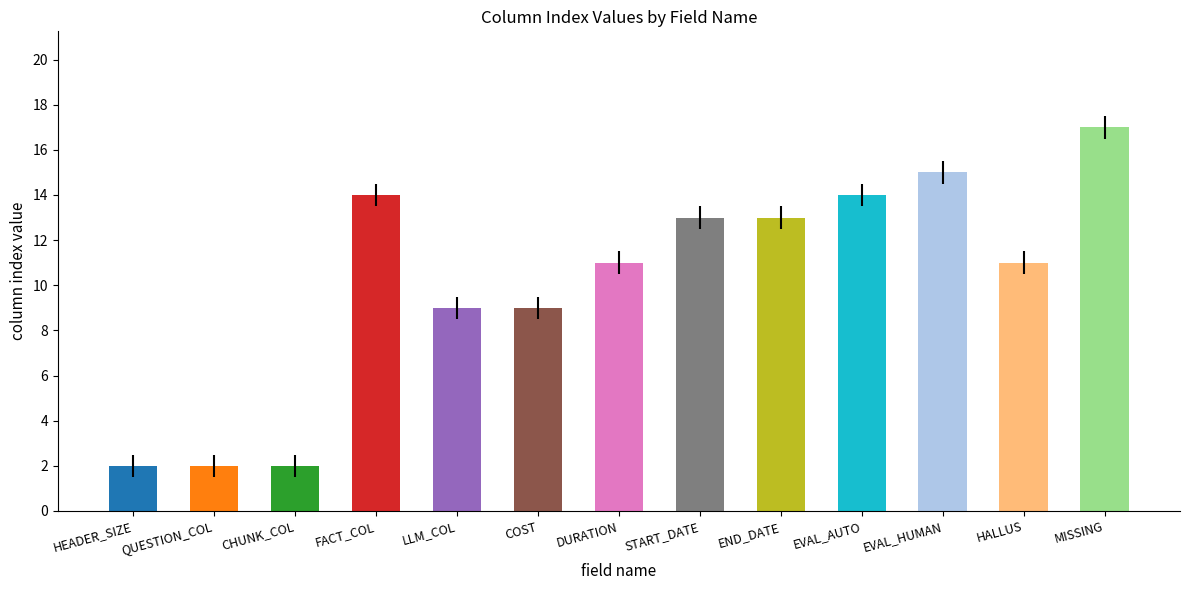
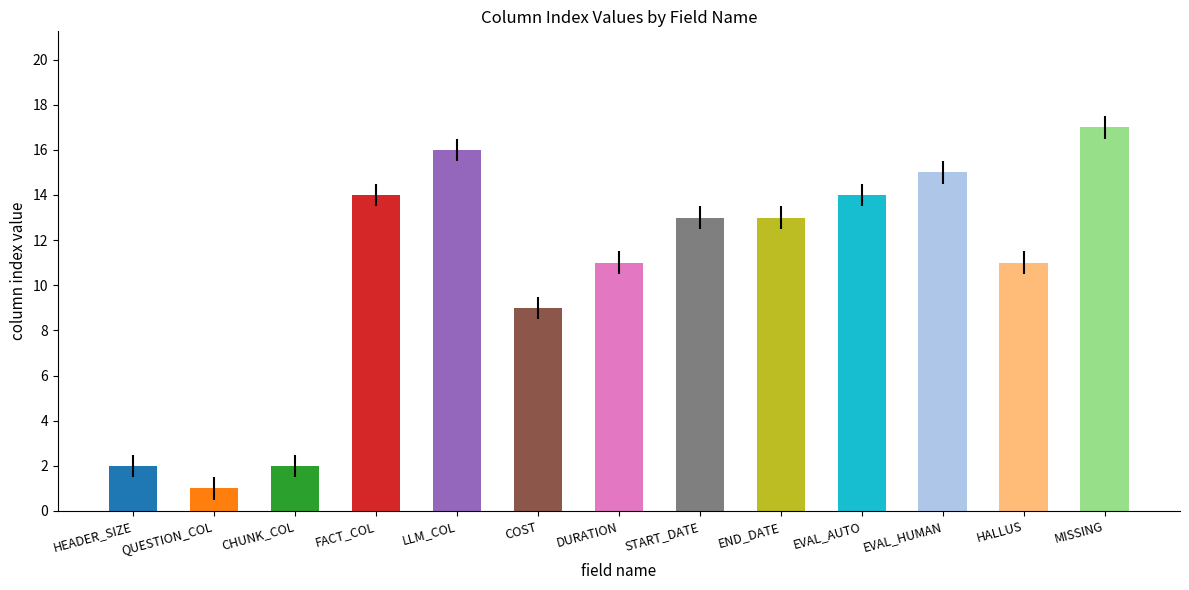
QUESTION_COL: 2 -> 1
LLM_COL: 9 -> 16
